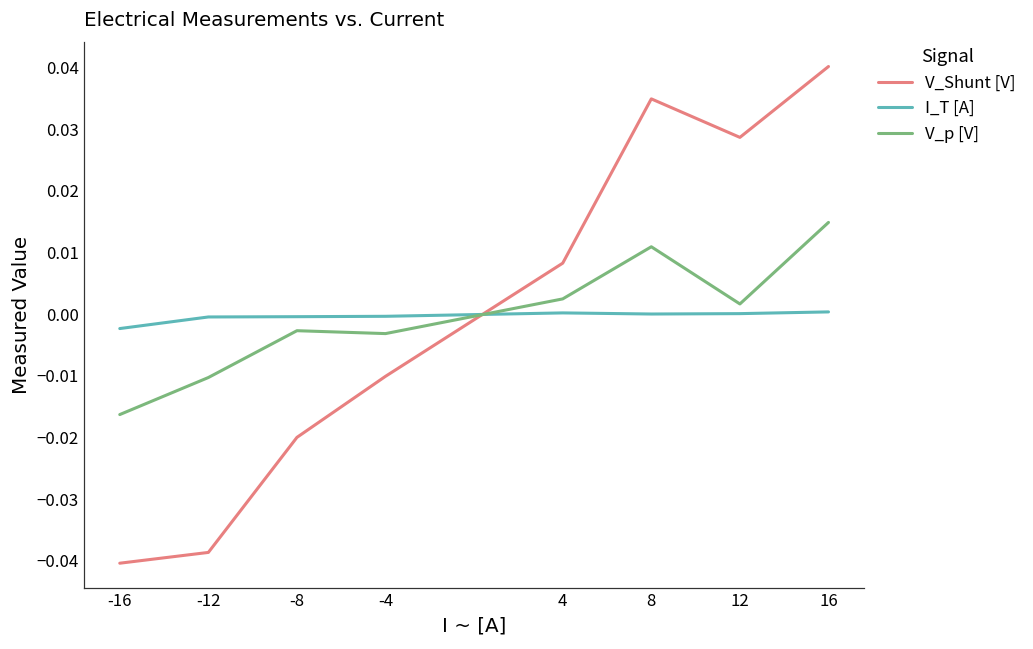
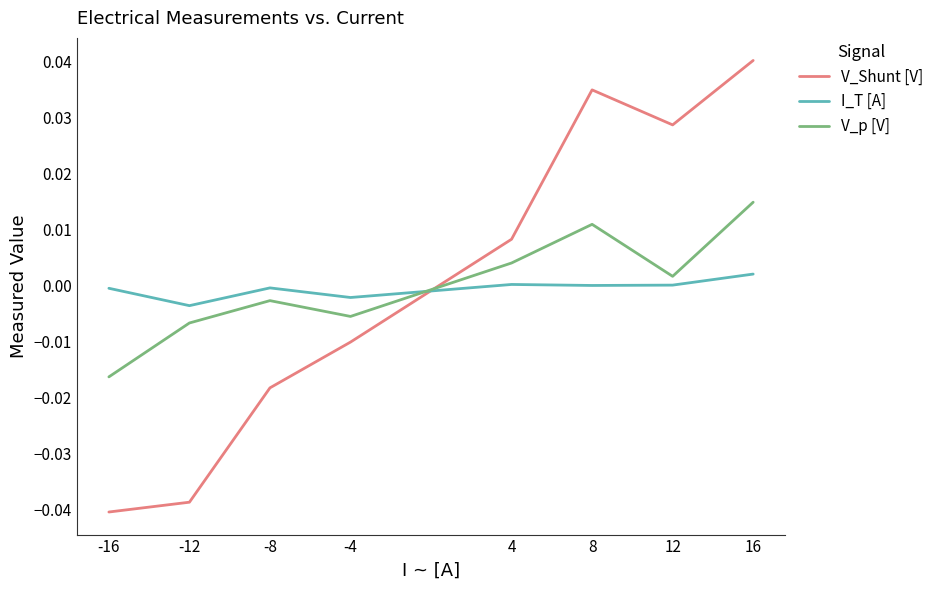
I_T [A], -16: -0.002 -> 0.000
I_T [A], -12: 0.000 -> -0.004
V_p [V], -12: -0.010 -> -0.007
V_Shunt [V], -8: -0.020 -> -0.018
I_T [A], -4: 0.000 -> -0.002
V_p [V], -4: -0.003 -> -0.005
V_p [V], 4: 0.002 -> 0.004
I_T [A], 16: 0.000 -> 0.002
